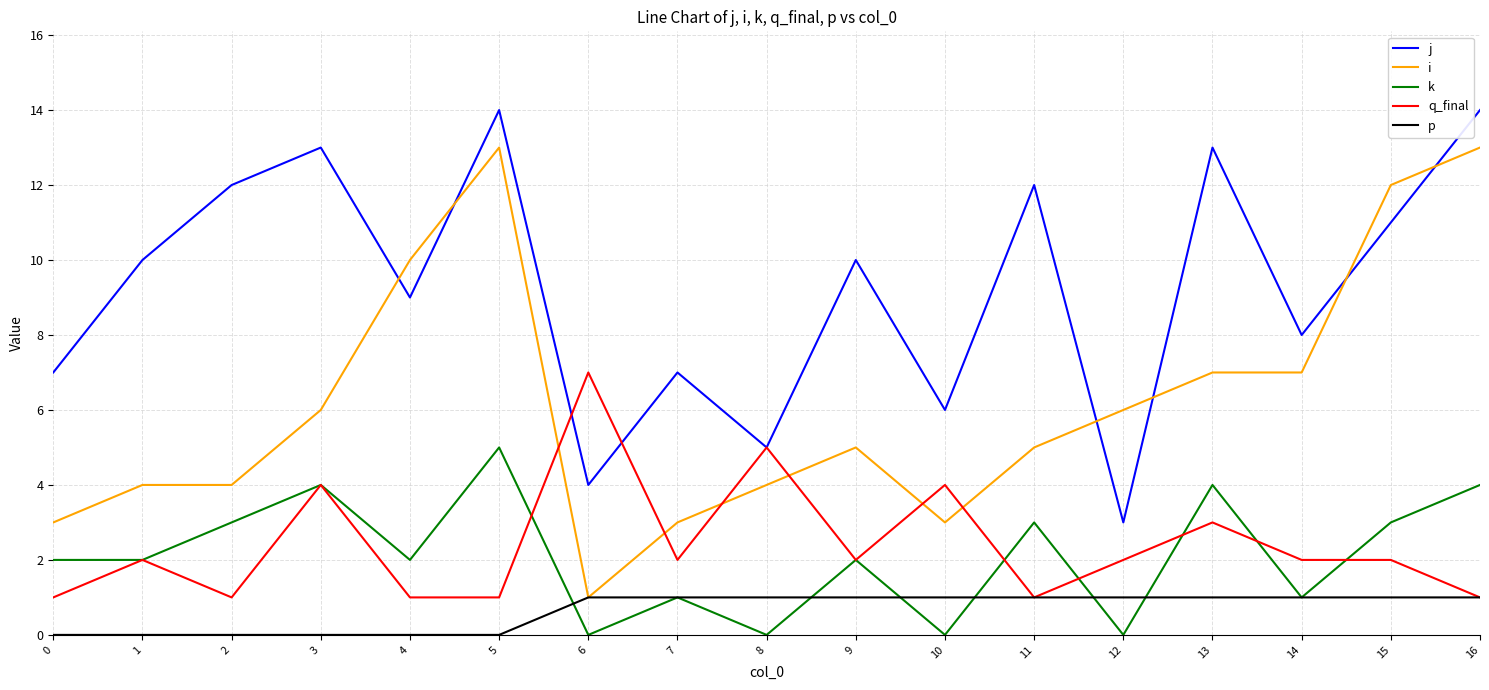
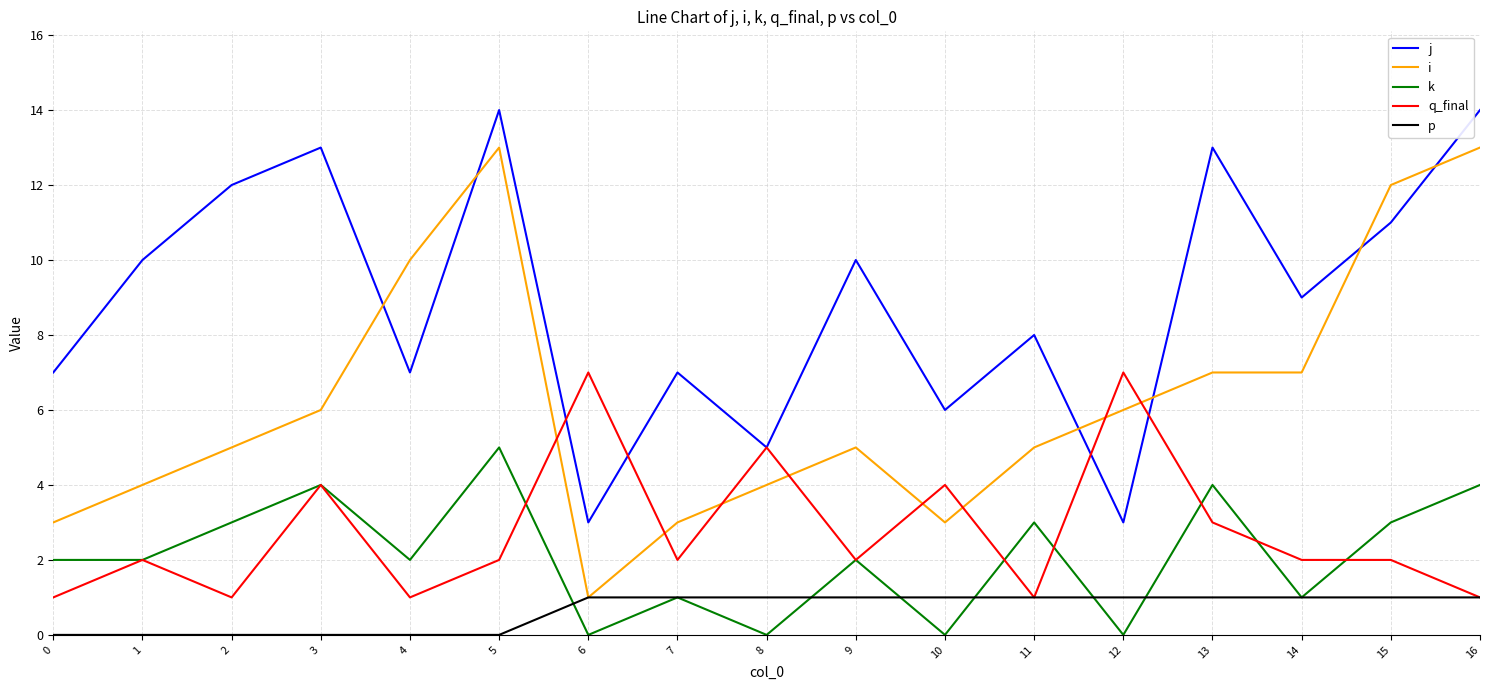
i, 2: 4 -> 5
j, 4: 9 -> 7
q_final, 5: 1 -> 2
j, 6: 4 -> 3
j, 11: 12 -> 8
q_final, 12: 2 -> 7
j, 14: 8 -> 9
